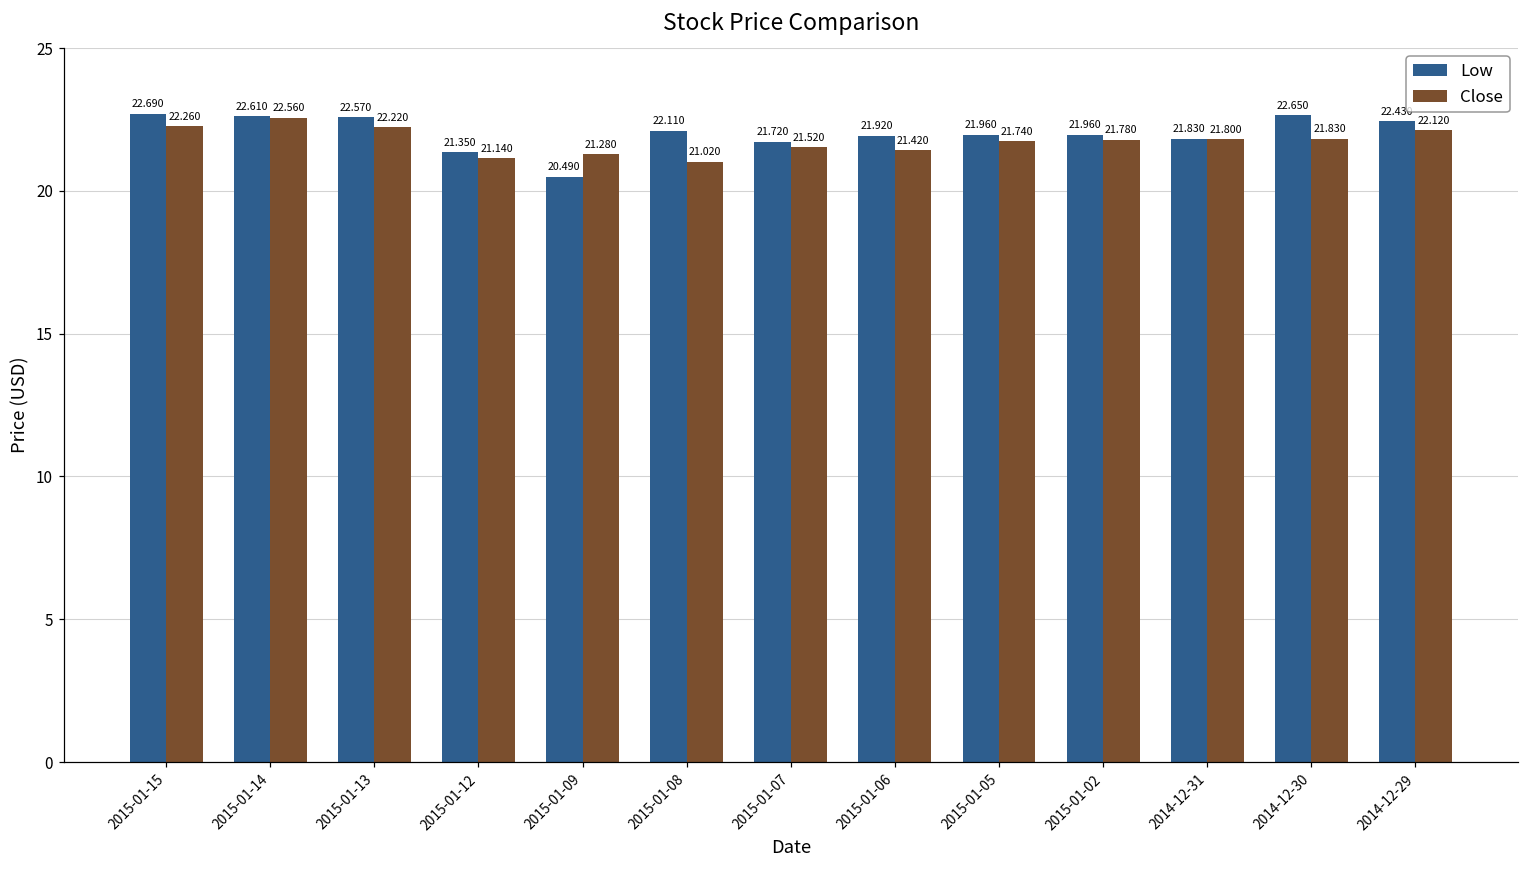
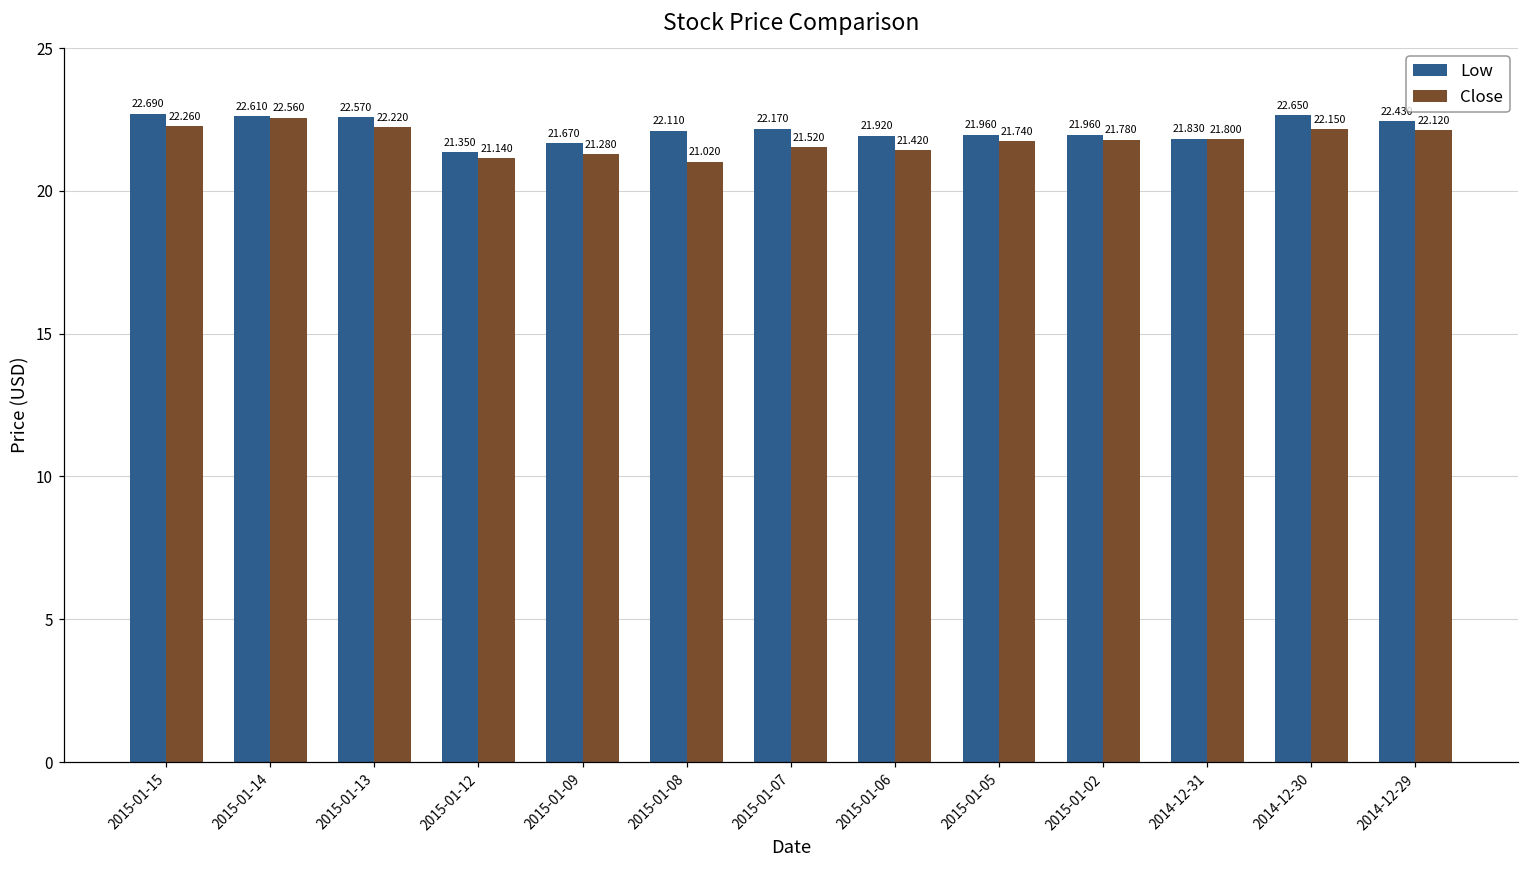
Low, 2015-01-09: 20.490 -> 21.670
Low, 2015-01-07: 21.720 -> 22.170
Close, 2014-12-30: 21.830 -> 22.150
